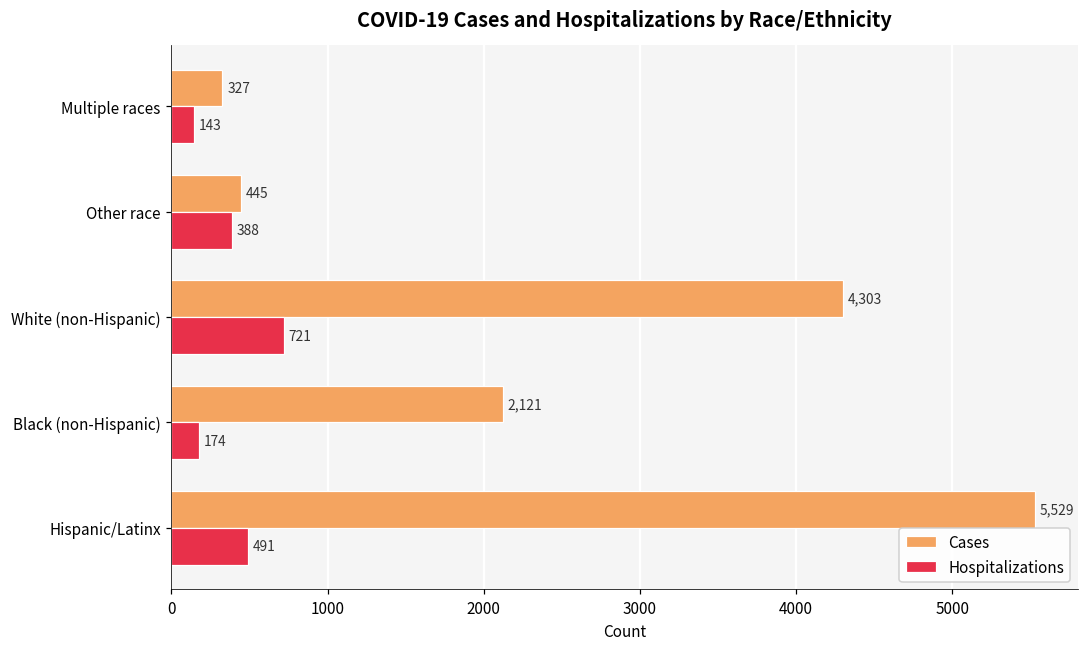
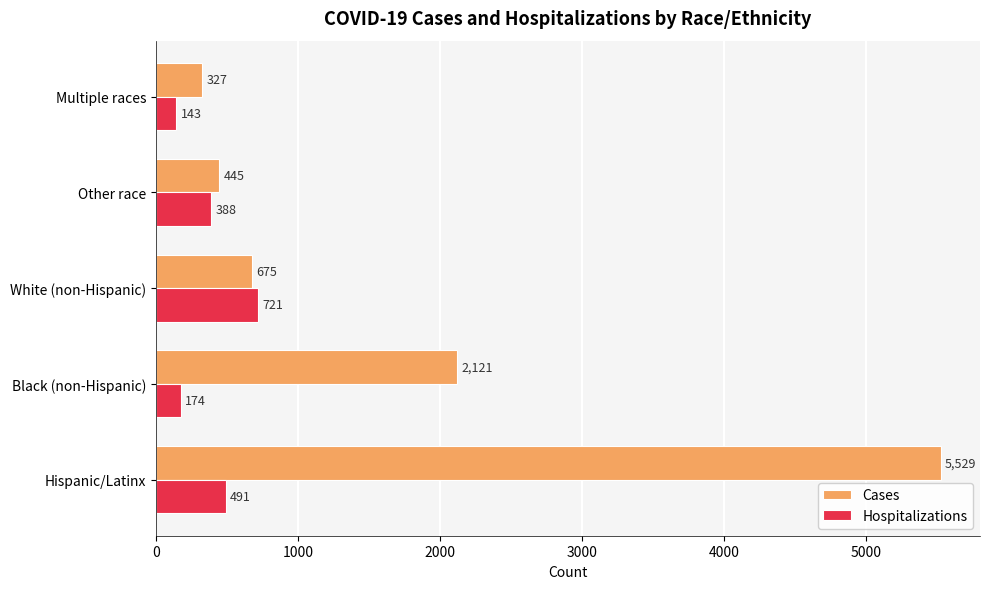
Cases, White (non-Hispanic): 4,303 -> 675
